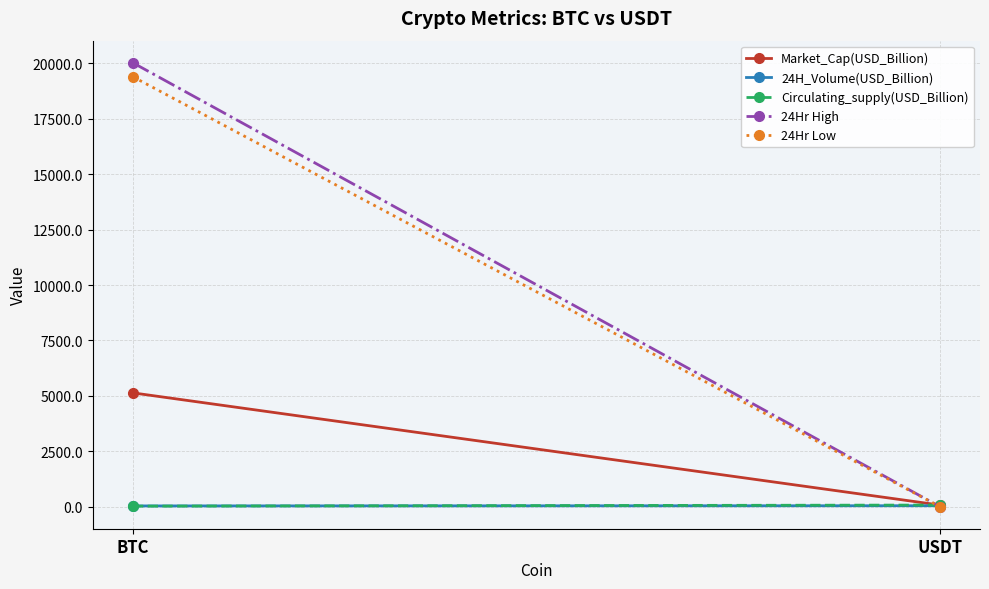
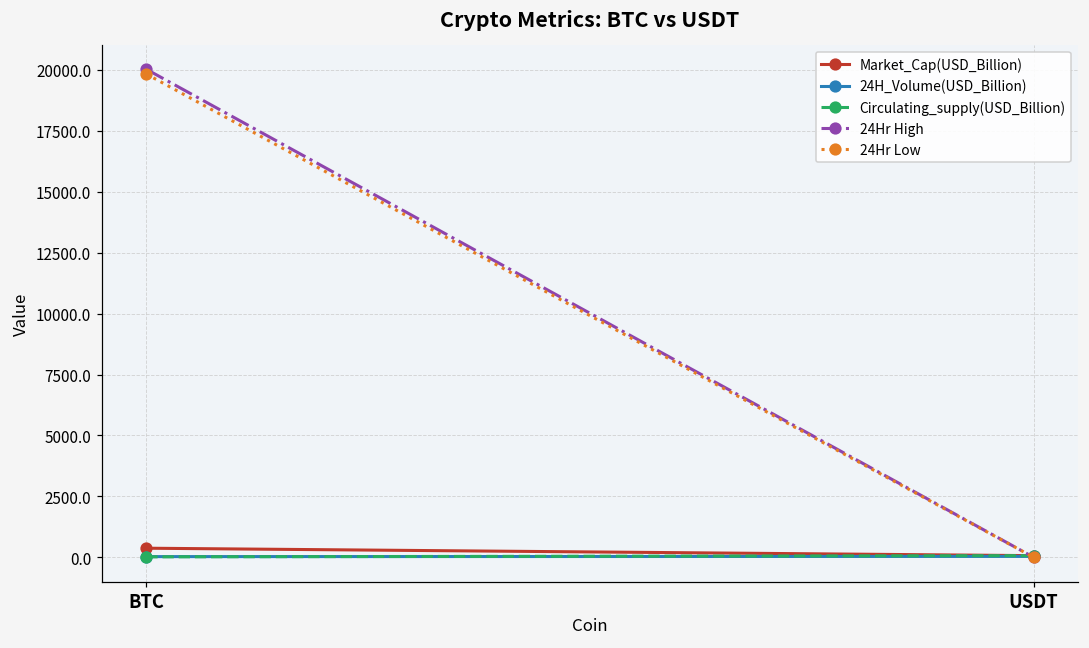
Market_Cap(USD_Billion), BTC: 5100 -> 400
24Hr Low, BTC: 19400 -> 19800
